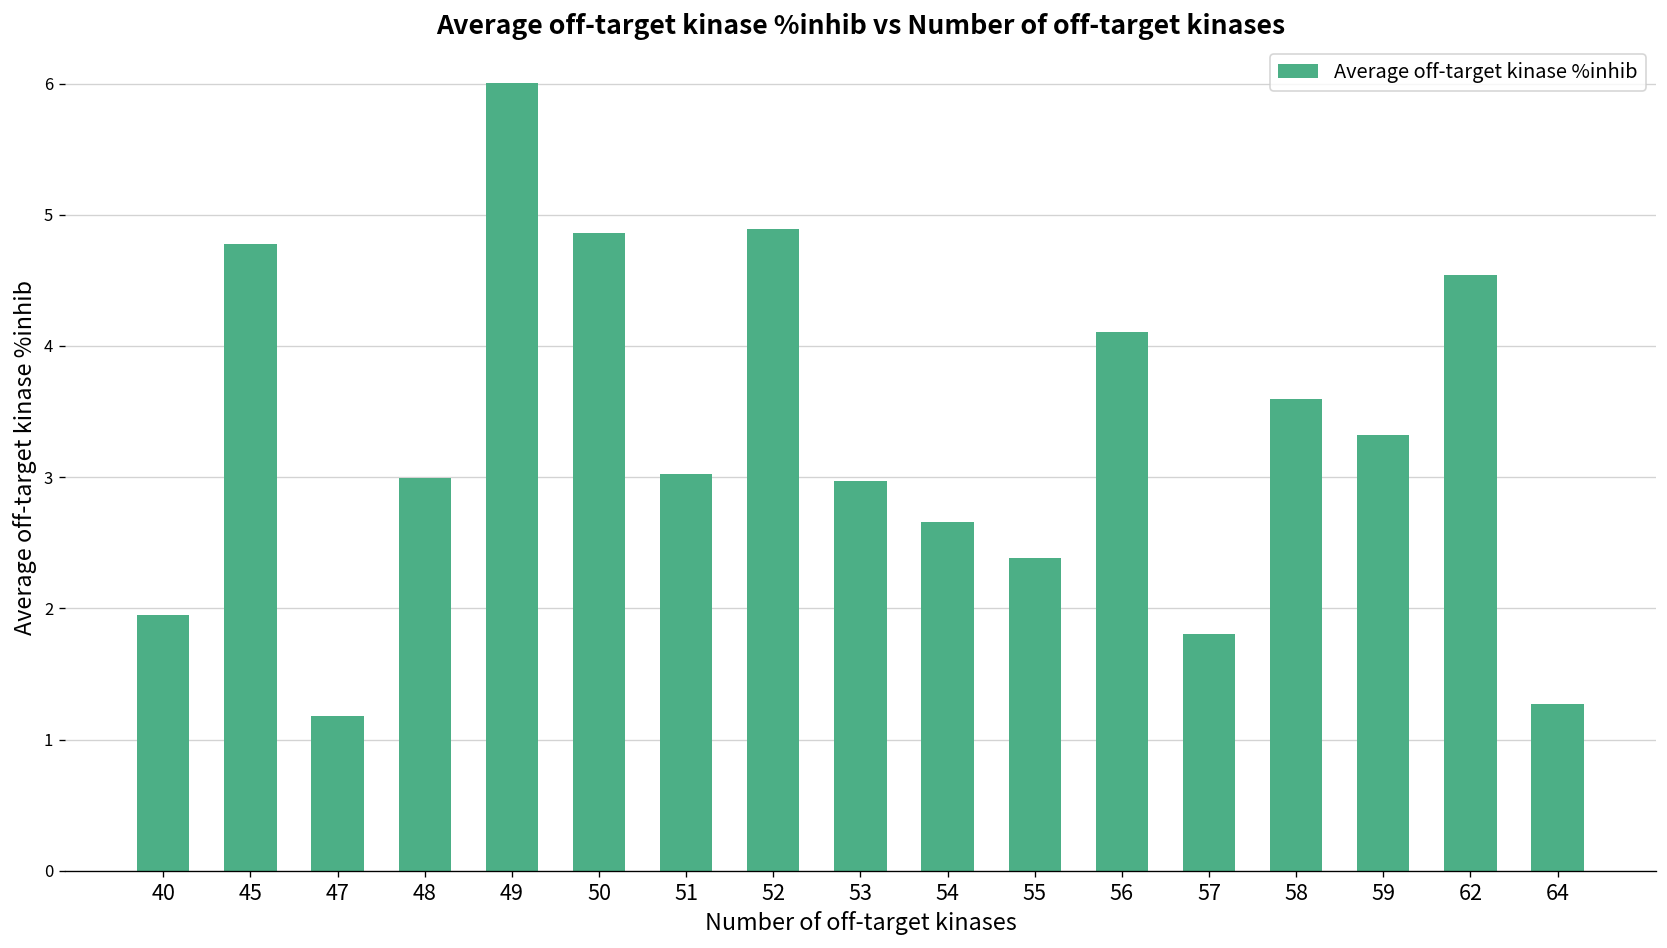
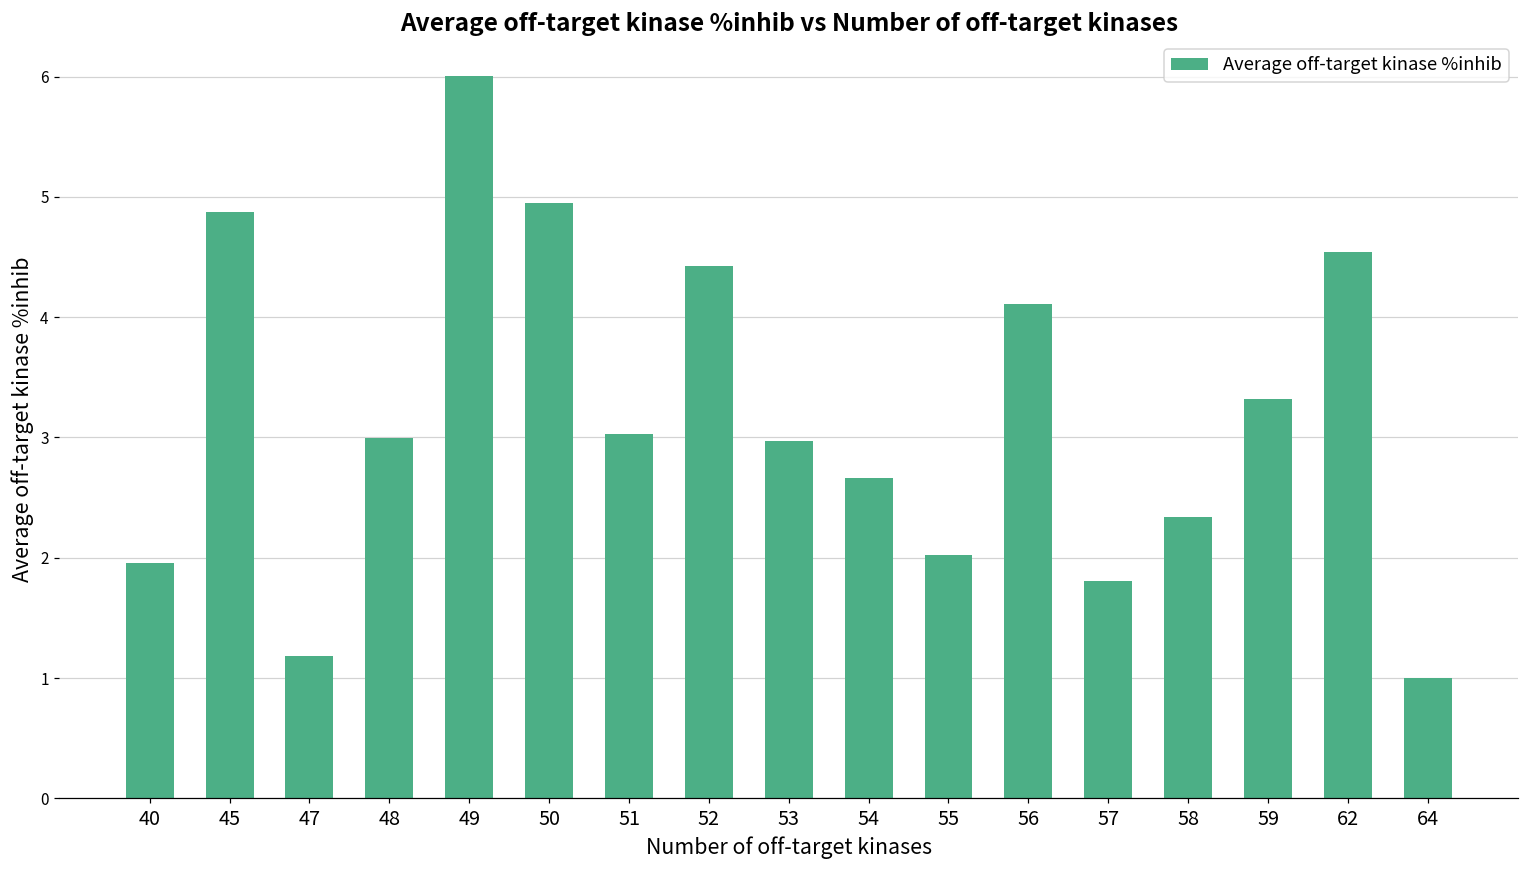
45: 4.78 -> 4.87
50: 4.86 -> 4.95
52: 4.89 -> 4.43
55: 2.39 -> 2.03
58: 3.59 -> 2.34
64: 1.27 -> 1.00
